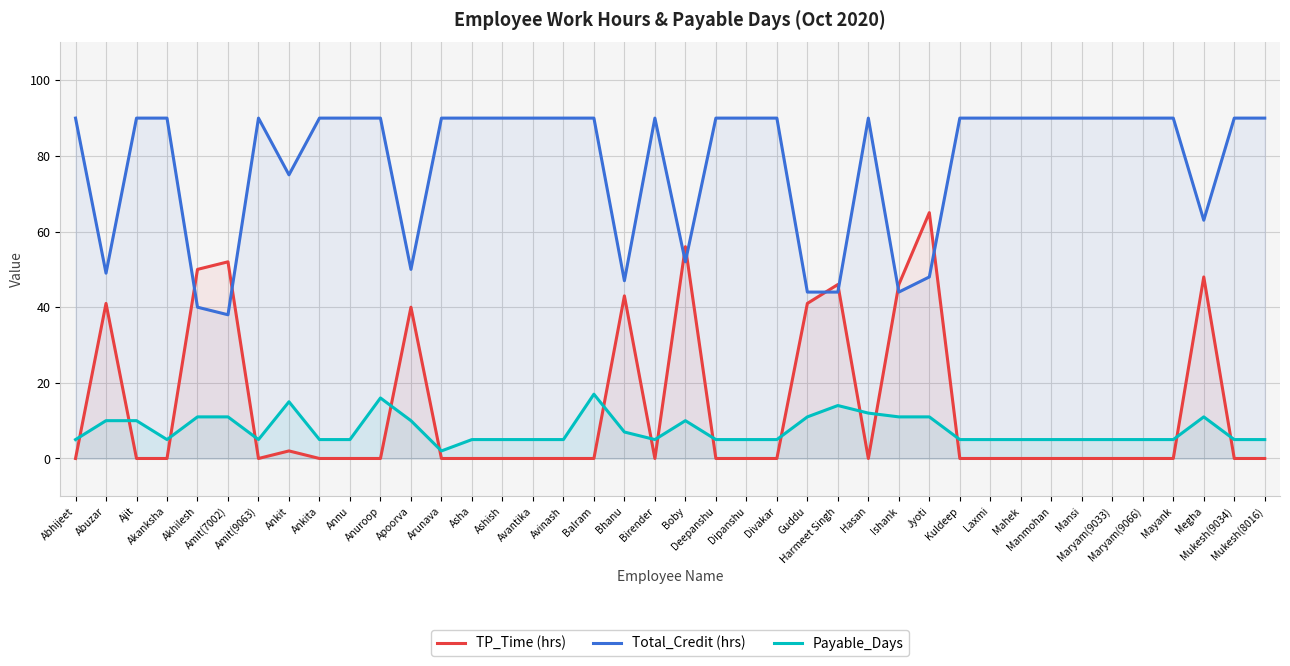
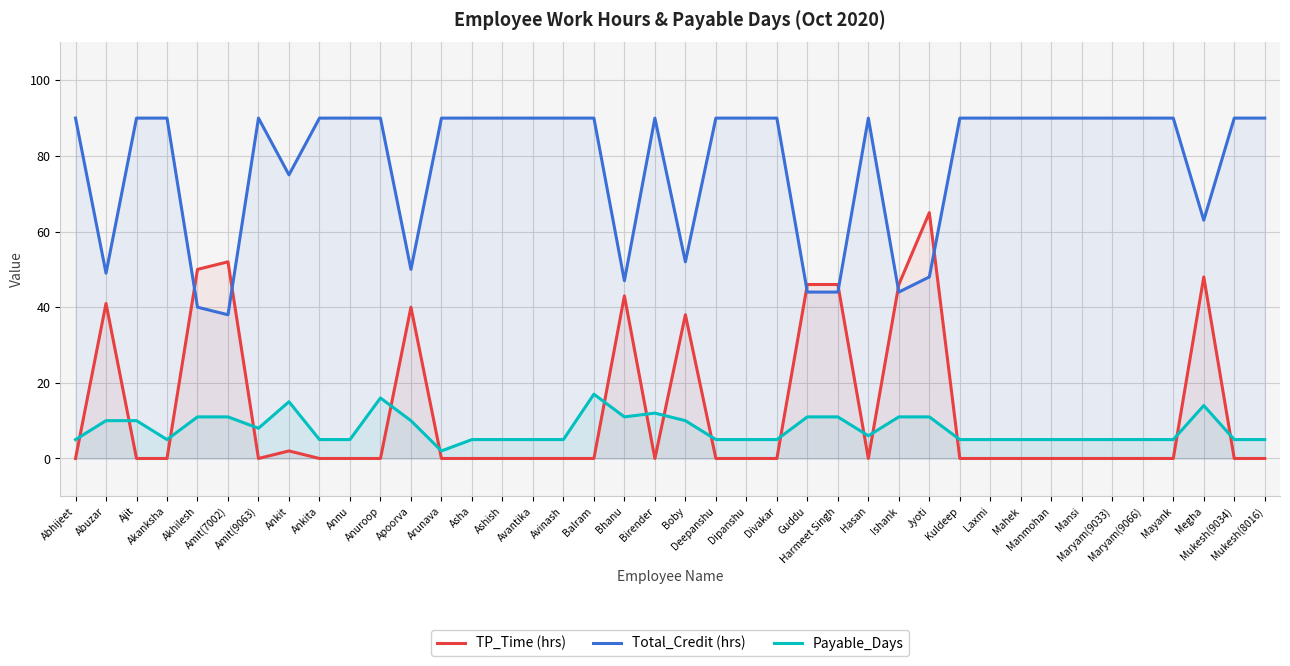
Payable_Days, Amit(9063): 5 -> 8
Payable_Days, Bhanu: 7 -> 11
Payable_Days, Birender: 5 -> 12
TP_Time (hrs), Boby: 56 -> 38
TP_Time (hrs), Guddu: 41 -> 46
Payable_Days, Harmeet Singh: 14 -> 11
Payable_Days, Hasan: 12 -> 6
Payable_Days, Megha: 11 -> 14
